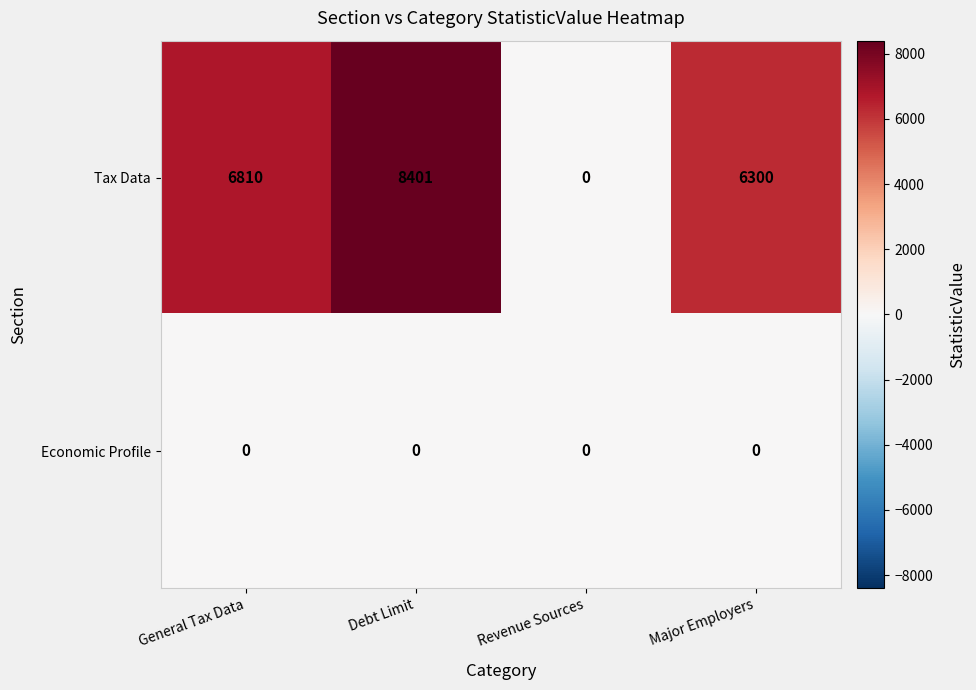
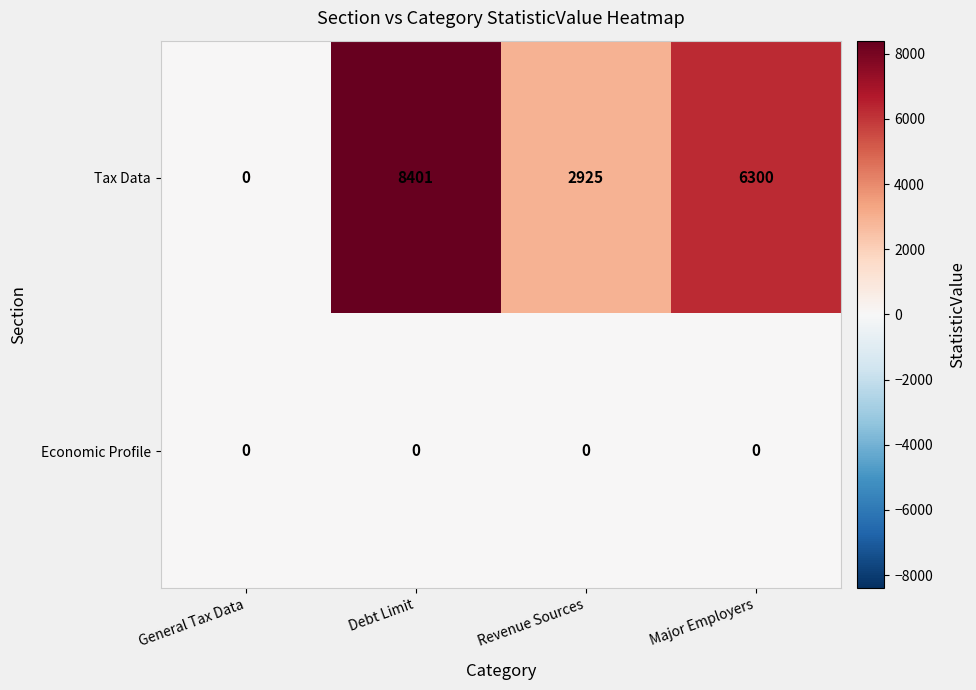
Tax Data, General Tax Data: 6810 -> 0
Tax Data, Revenue Sources: 0 -> 2925
